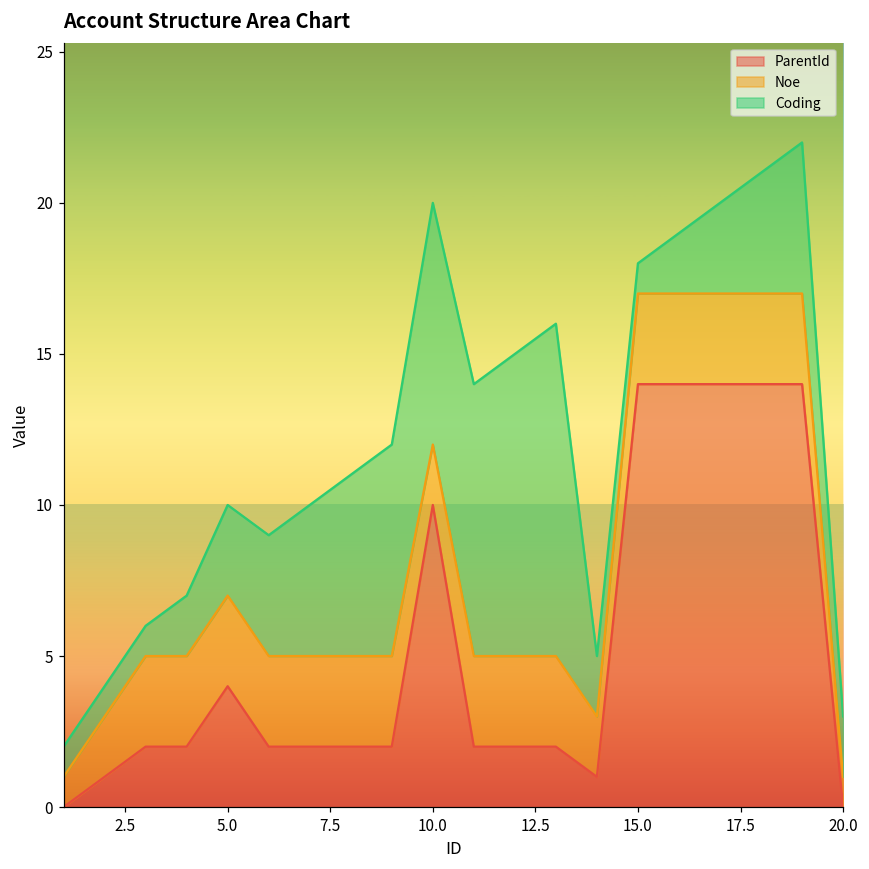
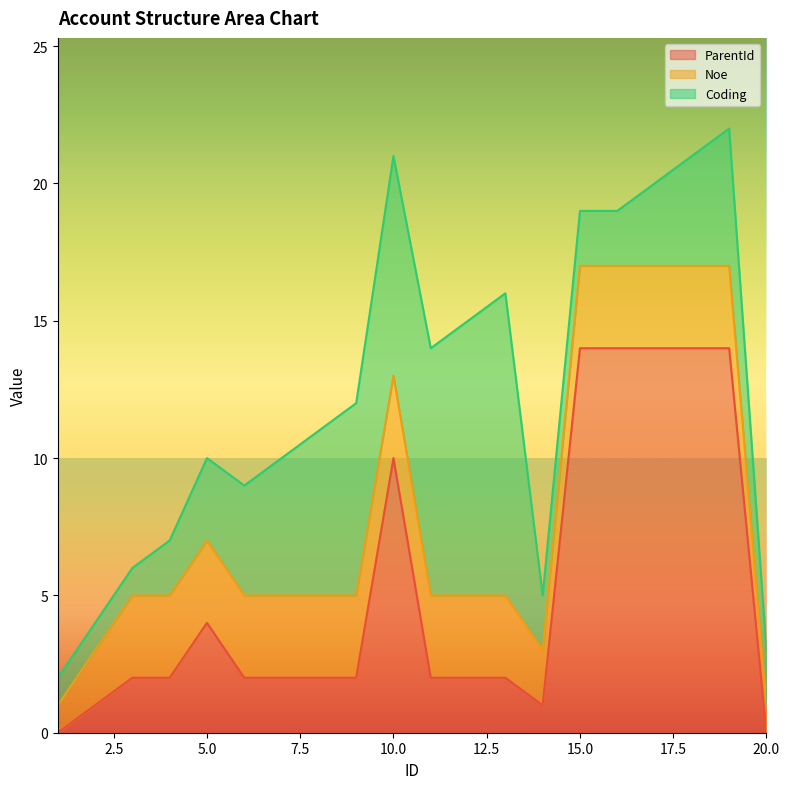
Noe, 10.0: 2 -> 3
Coding, 15.0: 1 -> 2
